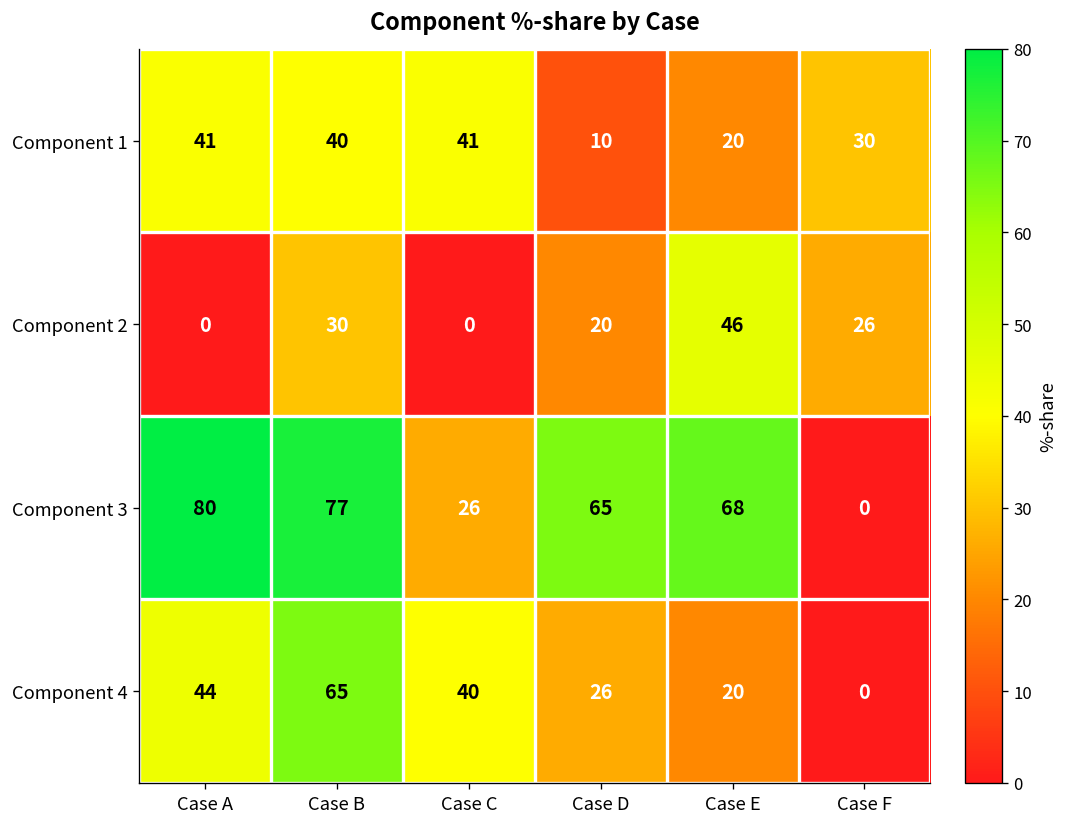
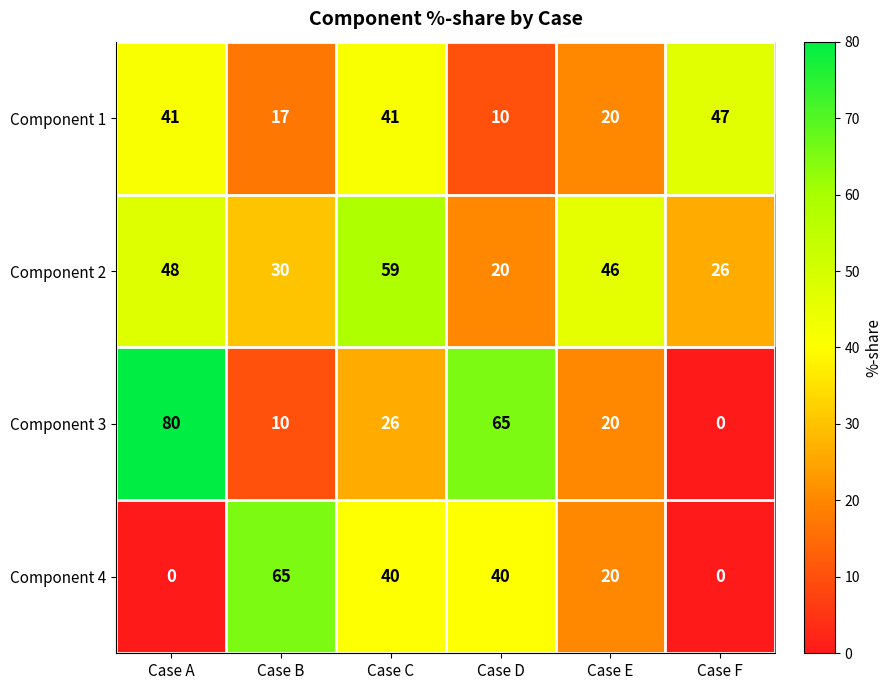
Component 1, Case B: 40 -> 17
Component 1, Case F: 30 -> 47
Component 2, Case A: 0 -> 48
Component 2, Case C: 0 -> 59
Component 3, Case B: 77 -> 10
Component 3, Case E: 68 -> 20
Component 4, Case A: 44 -> 0
Component 4, Case D: 26 -> 40
